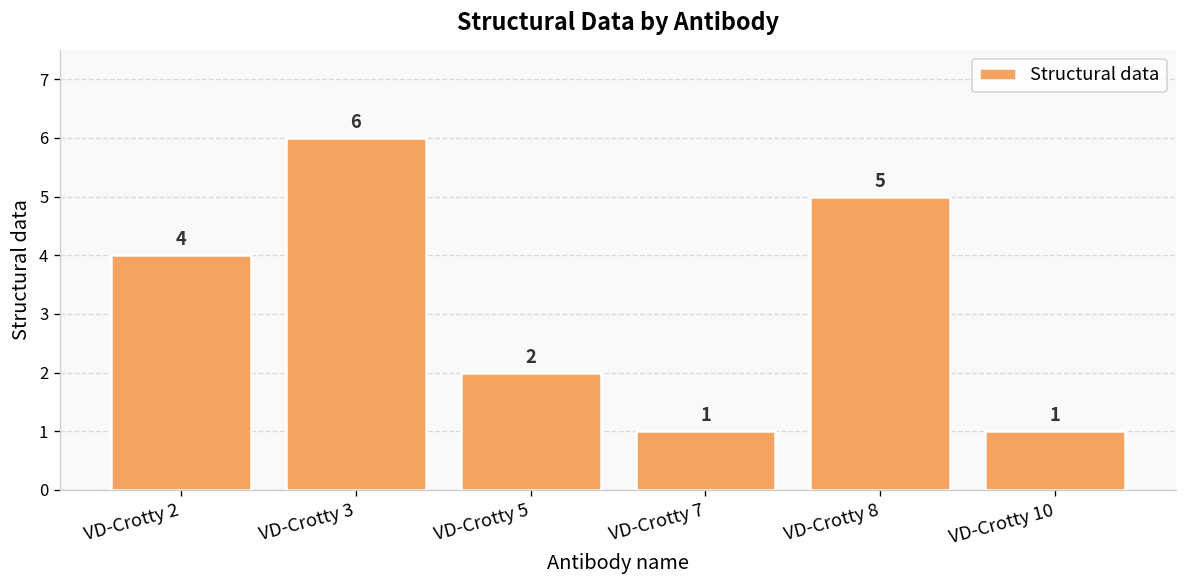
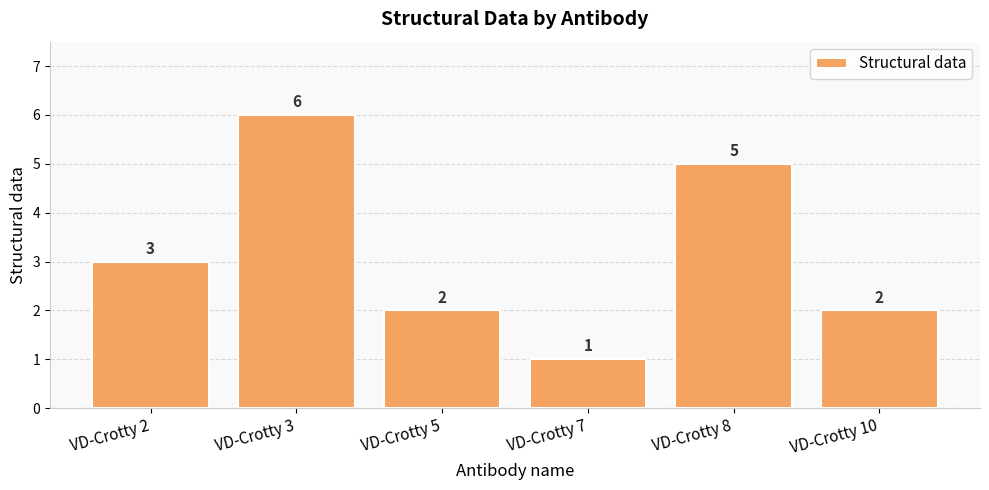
VD-Crotty 2: 4 -> 3
VD-Crotty 10: 1 -> 2
